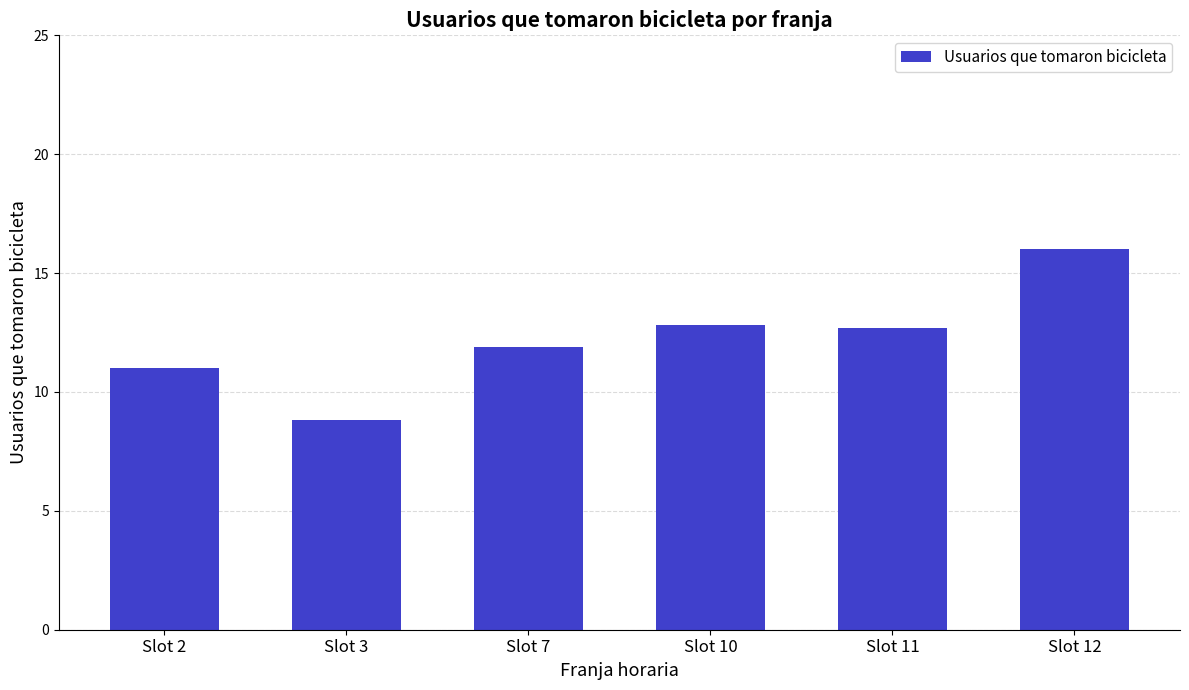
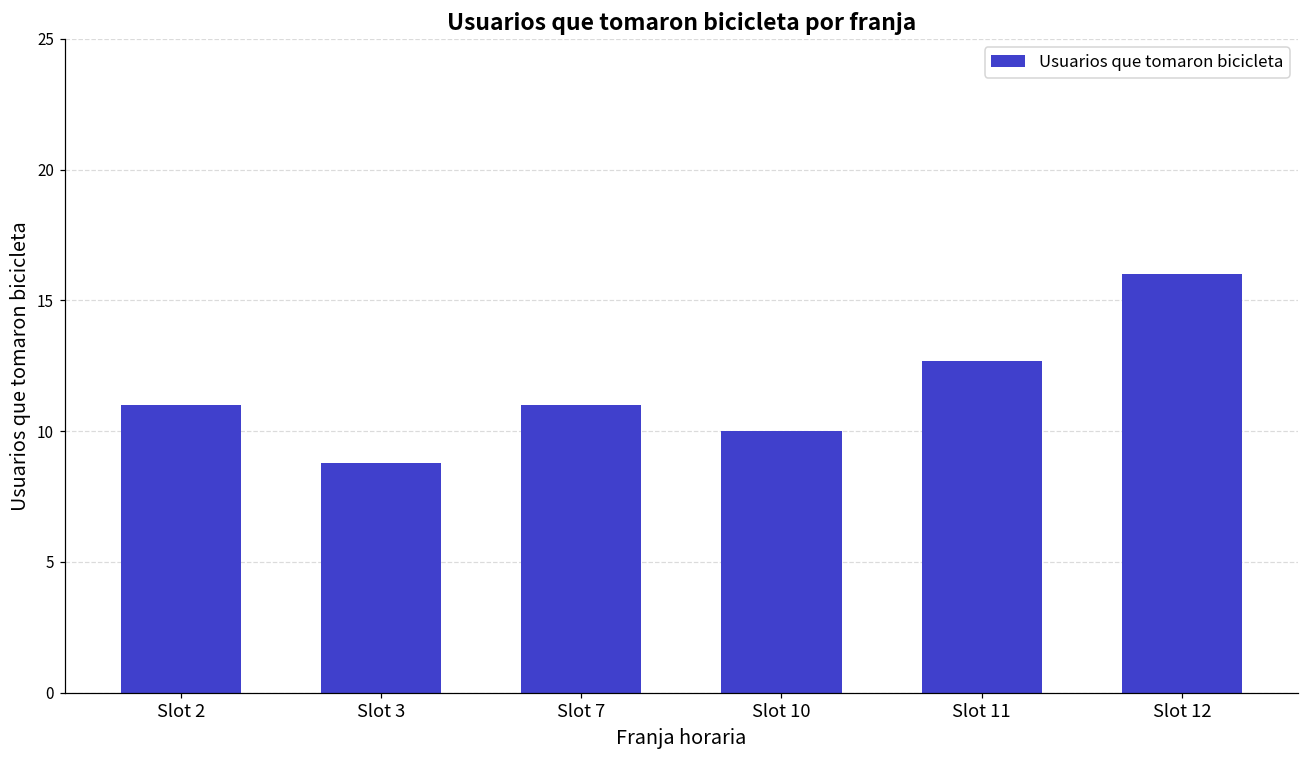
Slot 7: 11.9 -> 11.0
Slot 10: 12.8 -> 10.0
